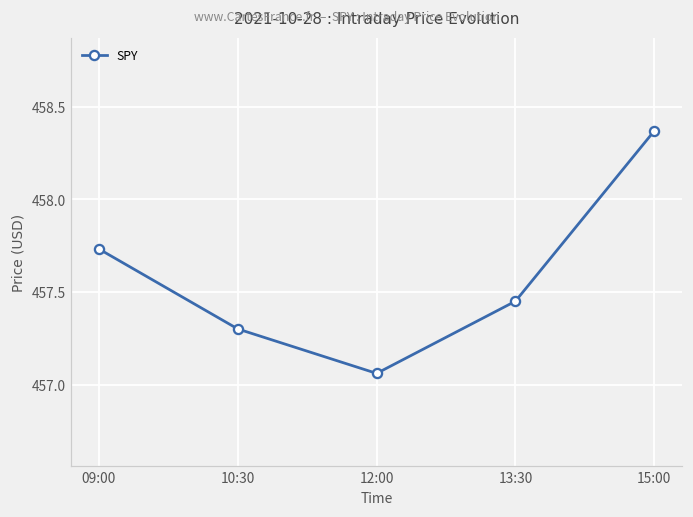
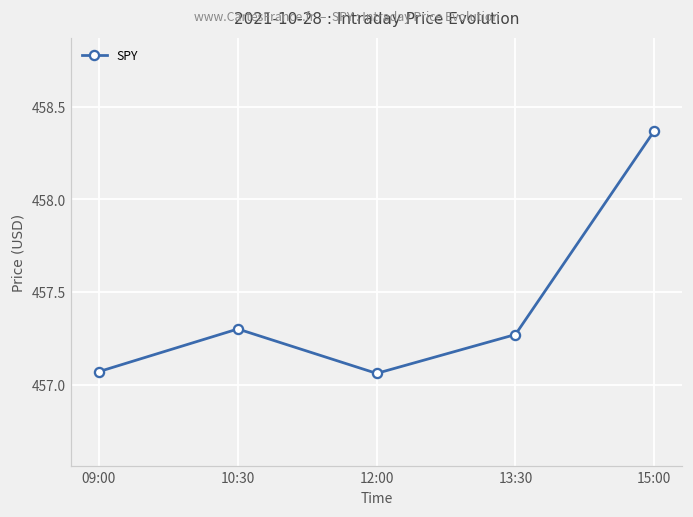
09:00: 457.73 -> 457.07
13:30: 457.45 -> 457.27
